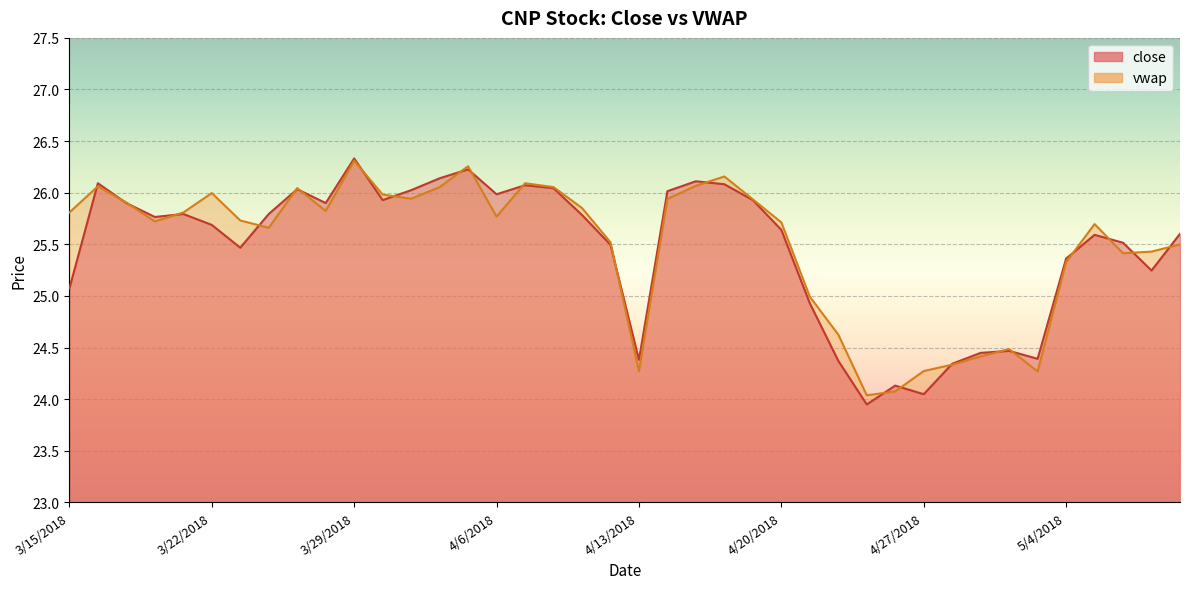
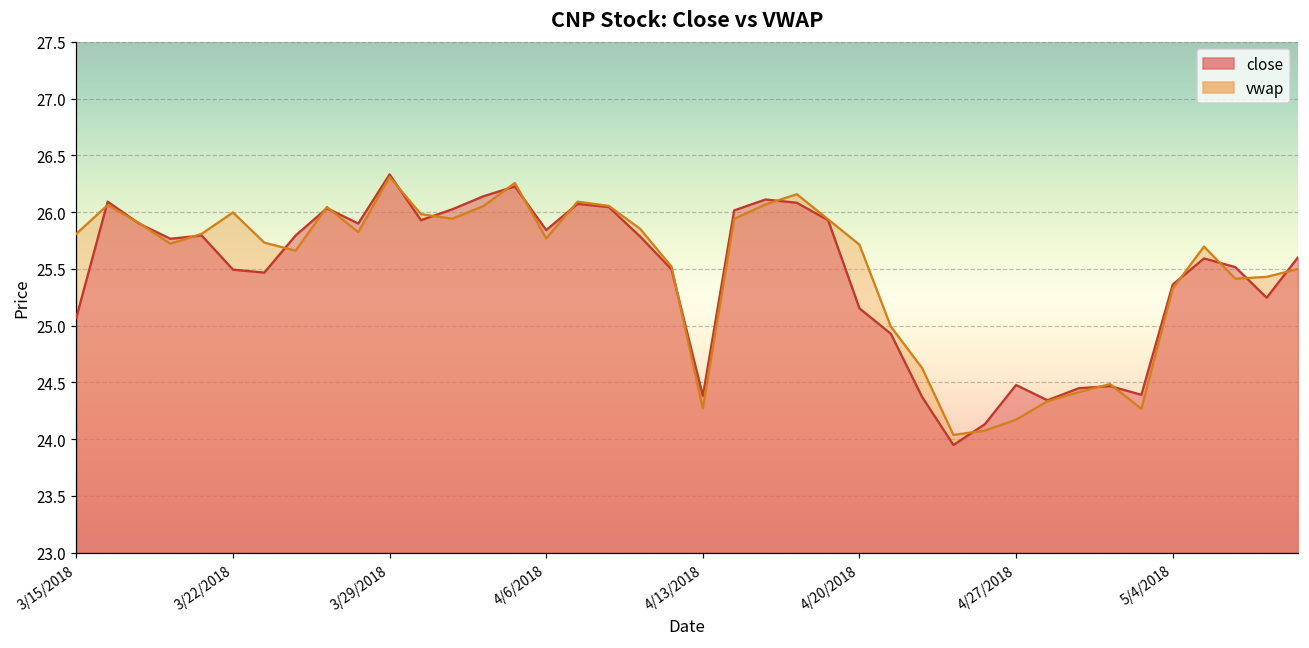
close, 3/22/2018: 25.69 -> 25.49
close, 4/6/2018: 25.99 -> 25.84
close, 4/20/2018: 25.64 -> 25.15
close, 4/27/2018: 24.05 -> 24.48
vwap, 4/27/2018: 24.27 -> 24.17
